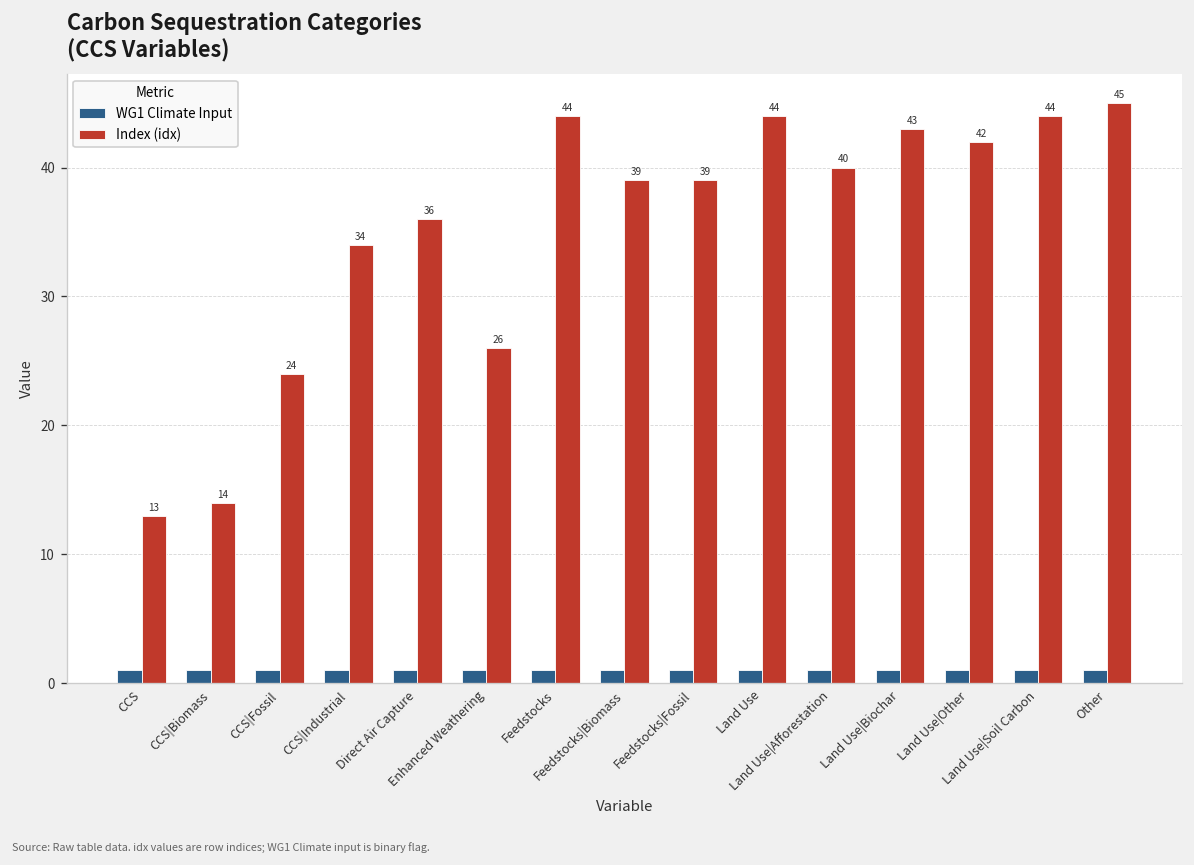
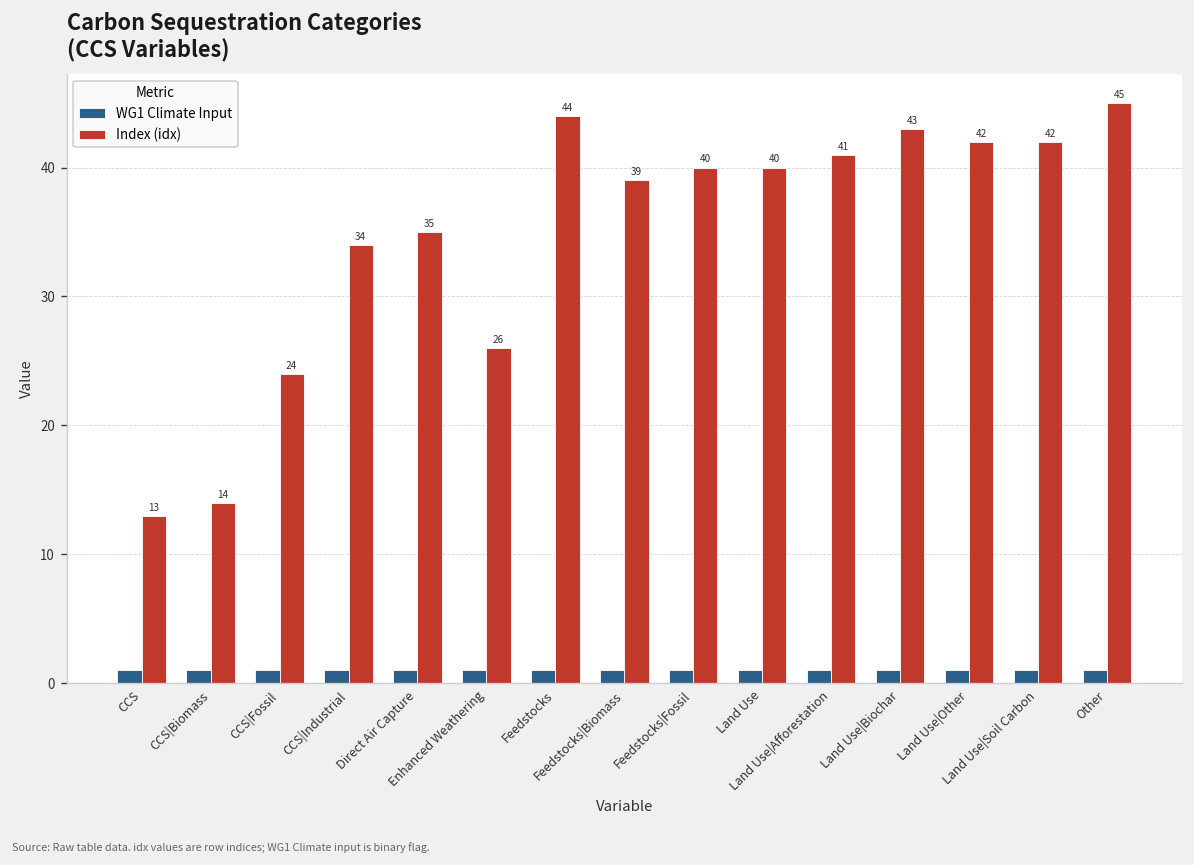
Index (idx), Direct Air Capture: 36 -> 35
Index (idx), Feedstocks|Fossil: 39 -> 40
Index (idx), Land Use: 44 -> 40
Index (idx), Land Use|Afforestation: 40 -> 41
Index (idx), Land Use|Soil Carbon: 44 -> 42
